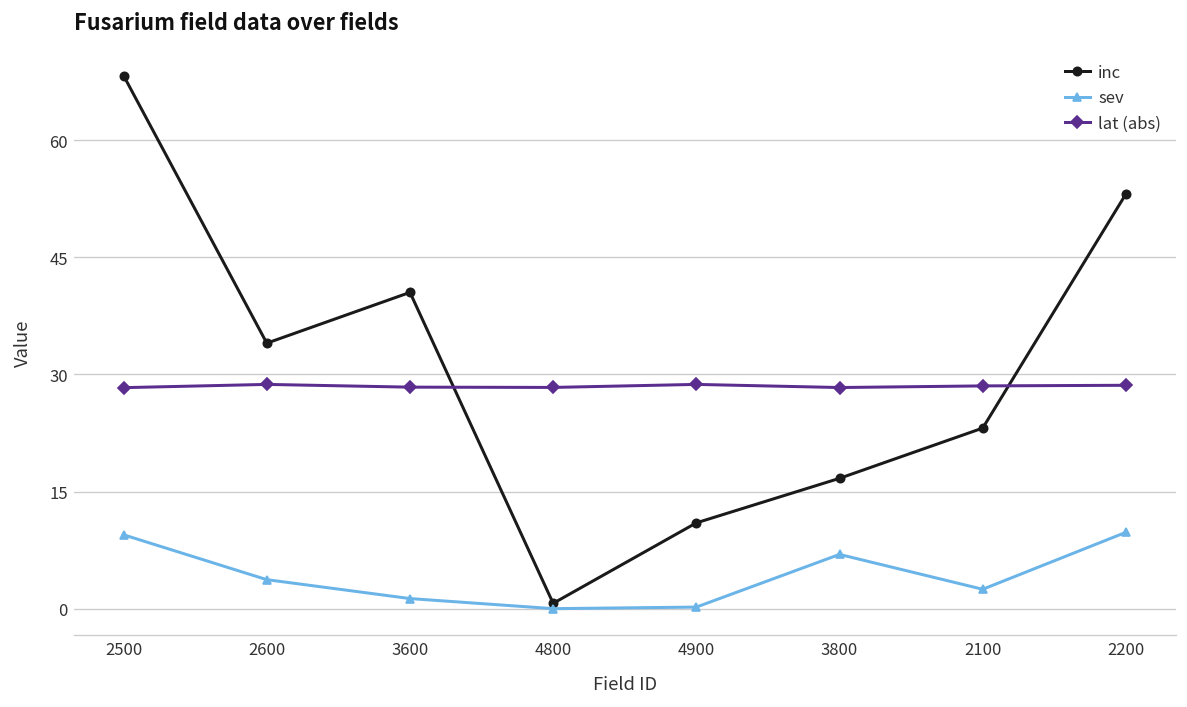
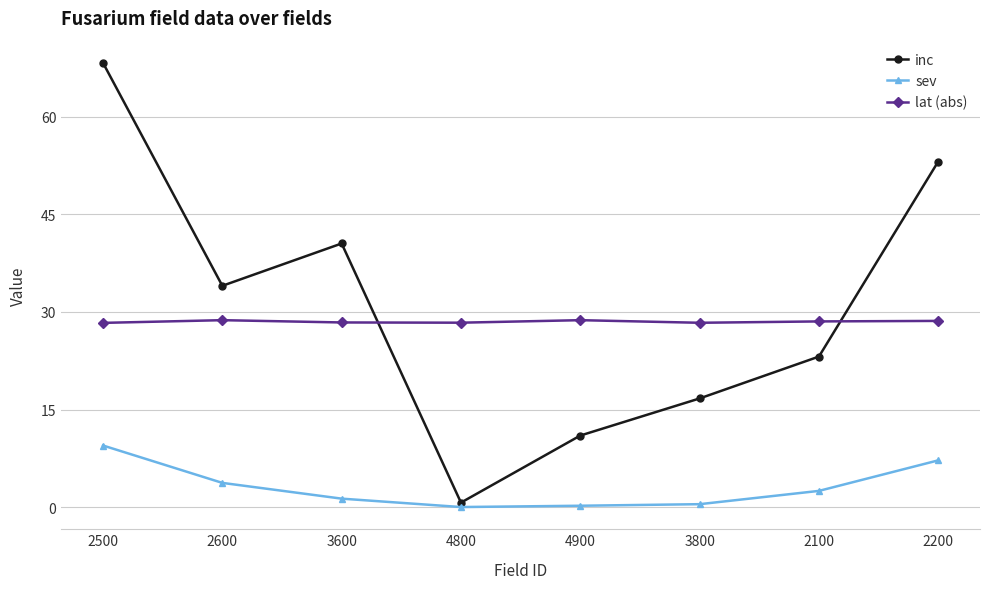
sev, 3800: 7 -> 0
sev, 2200: 10 -> 7
